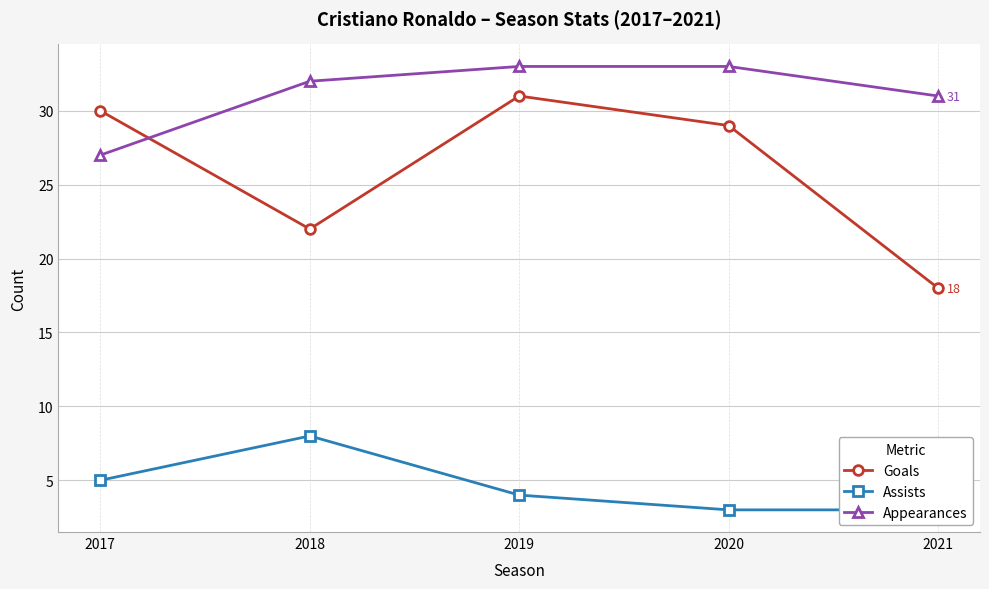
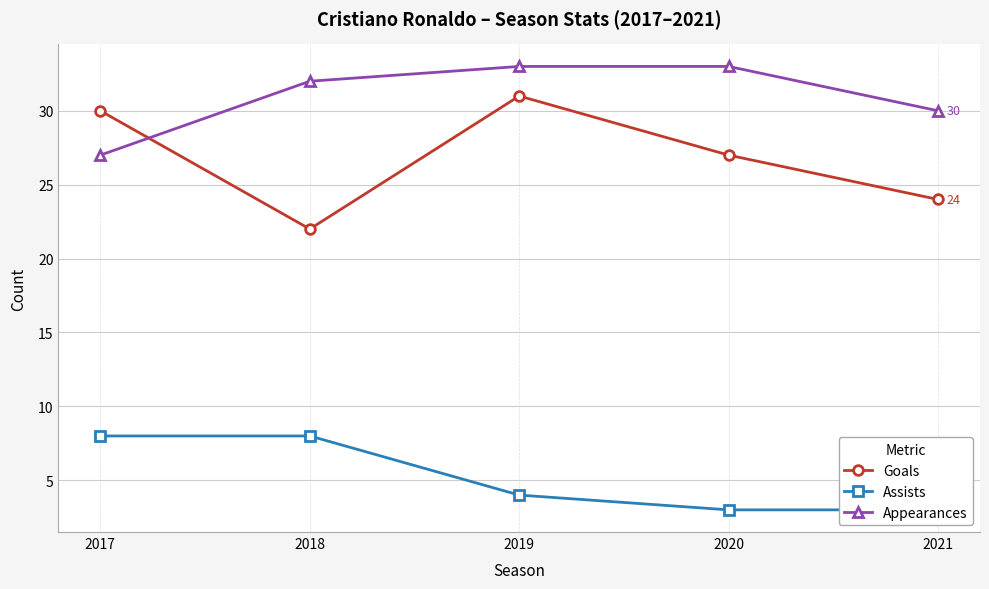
Assists, 2017: 5 -> 8
Goals, 2020: 29 -> 27
Goals, 2021: 18 -> 24
Appearances, 2021: 31 -> 30
